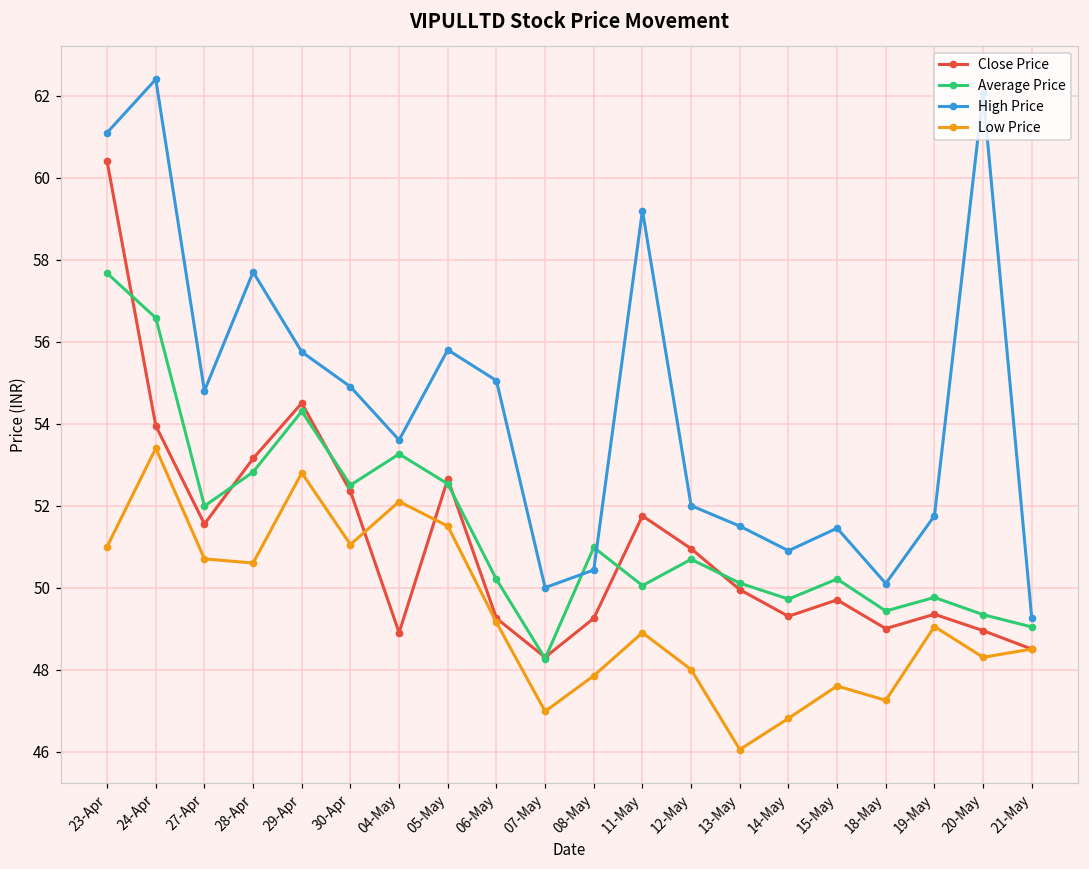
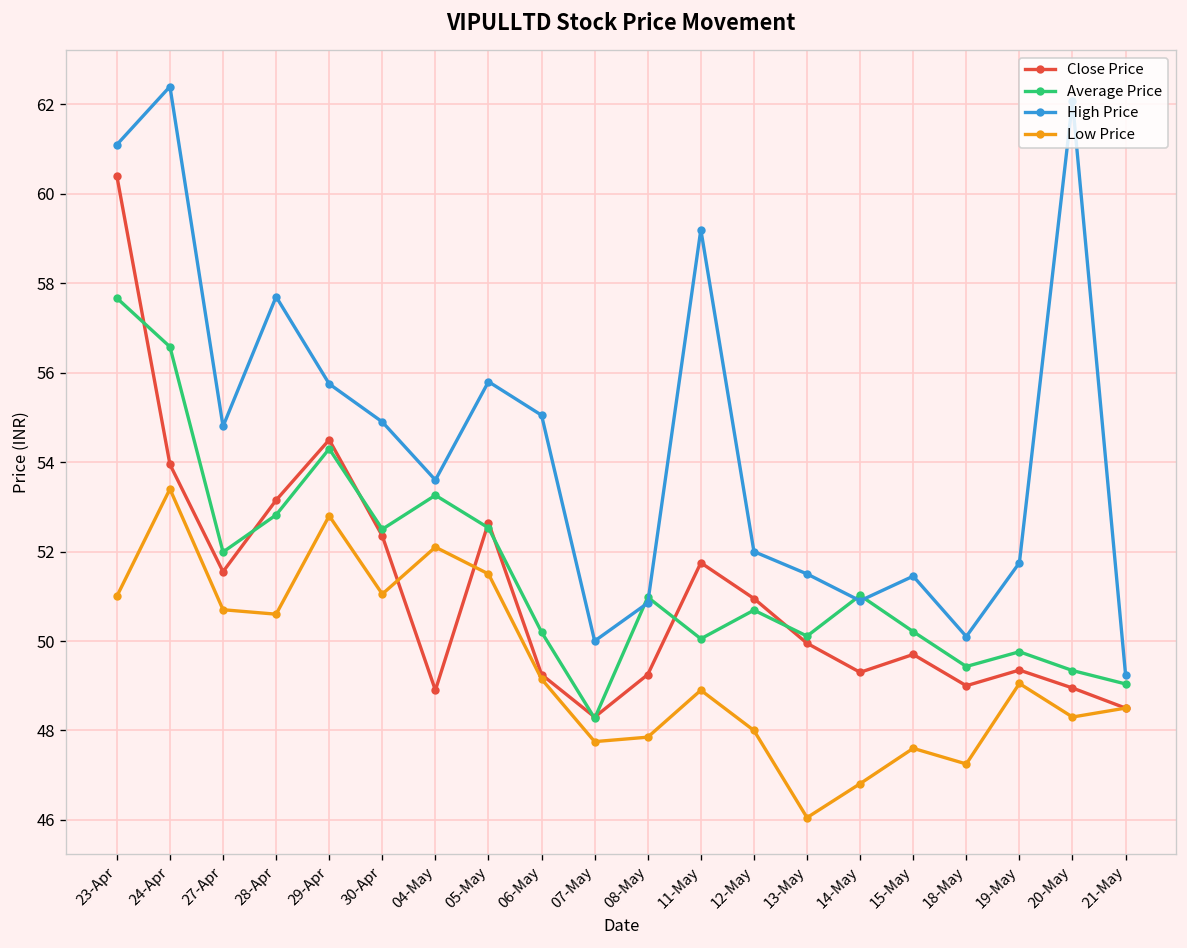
Low Price, 07-May: 47.0 -> 47.8
High Price, 08-May: 50.4 -> 50.9
Average Price, 14-May: 49.7 -> 51.0
